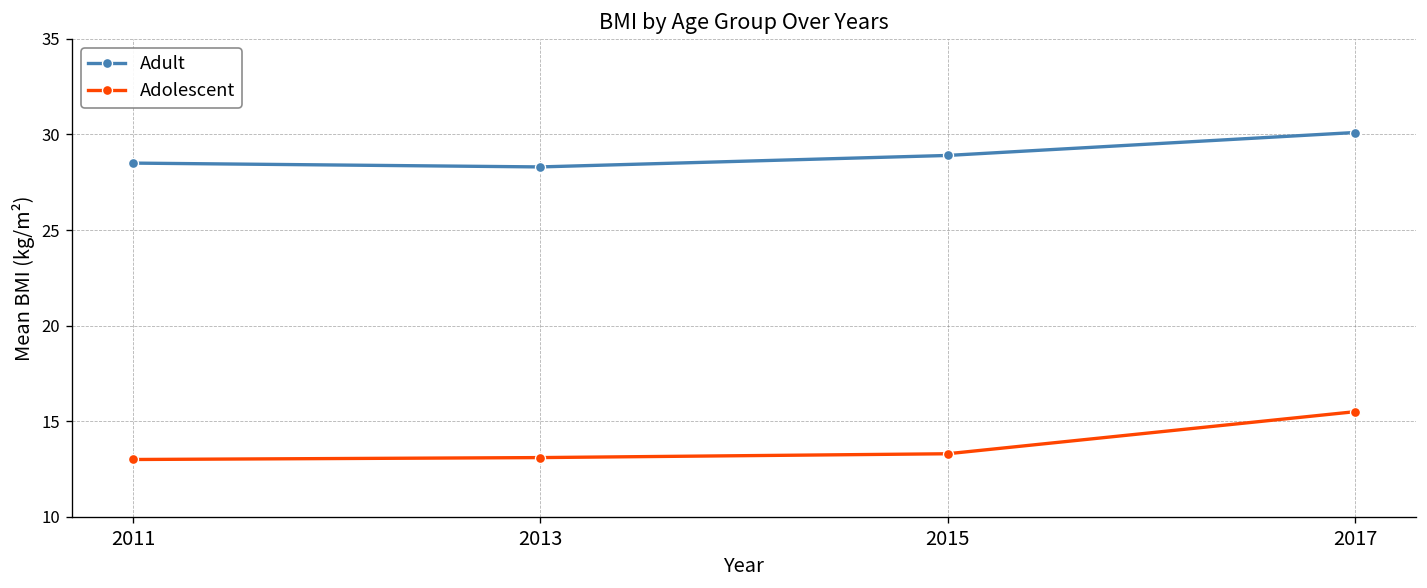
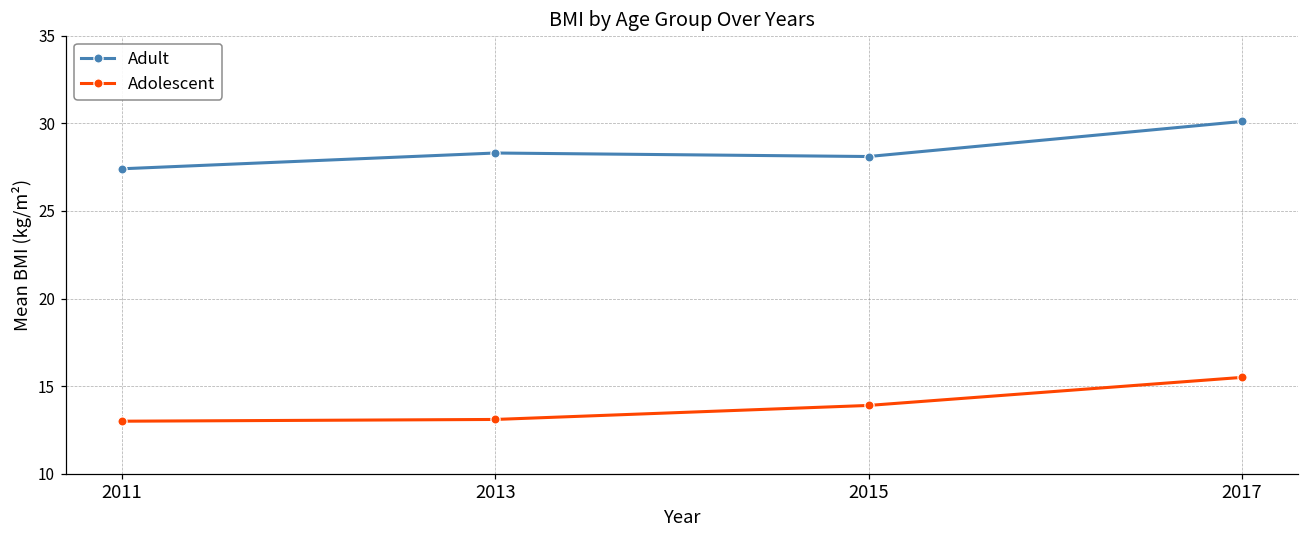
Adult, 2011: 28.5 -> 27.4
Adult, 2015: 28.9 -> 28.1
Adolescent, 2015: 13.3 -> 13.9
